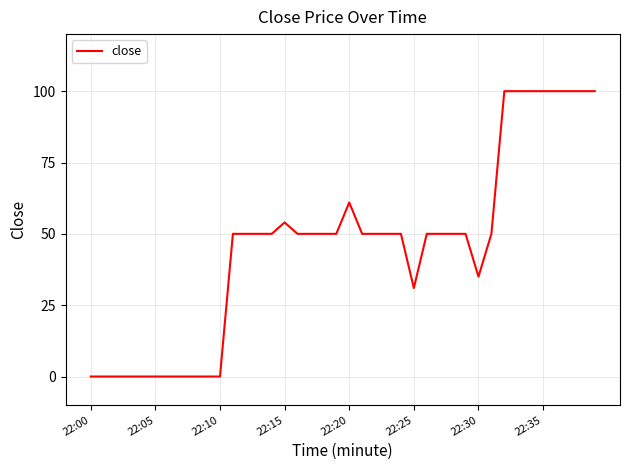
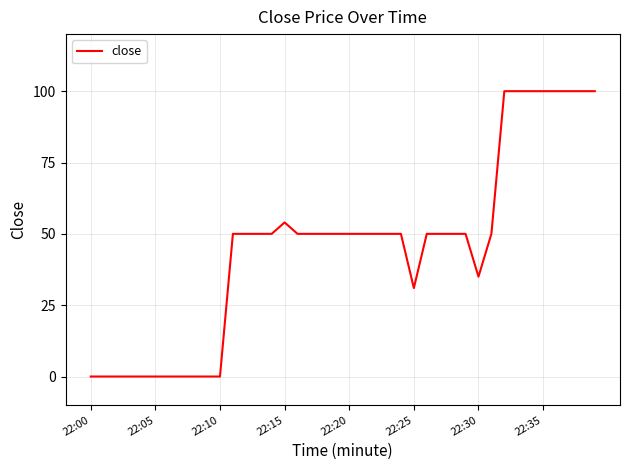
22:20: 61 -> 50
